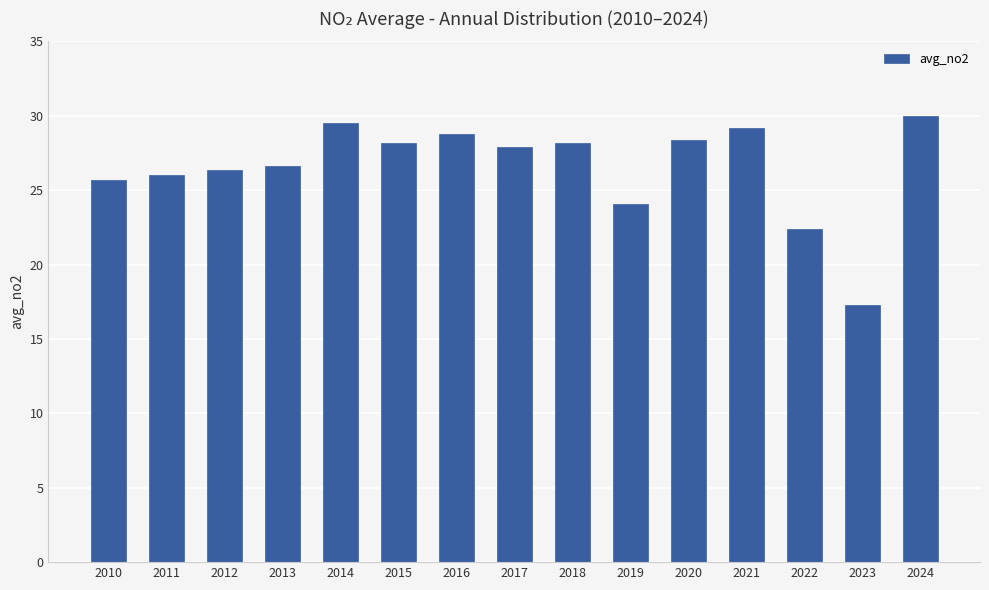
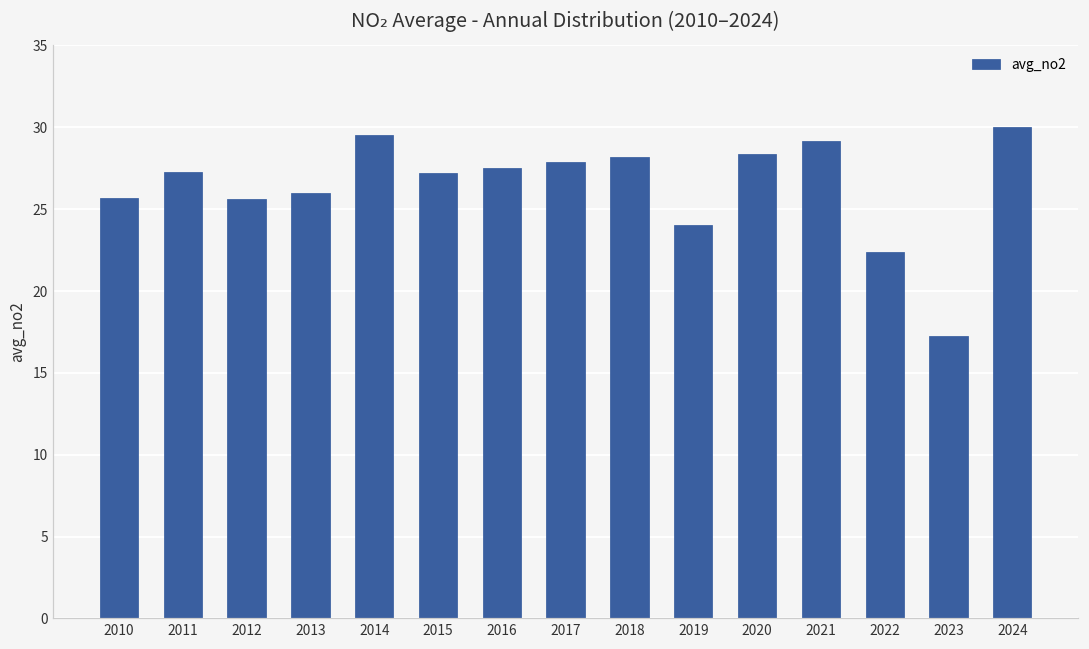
2011: 26.0 -> 27.3
2012: 26.4 -> 25.6
2013: 26.6 -> 26.0
2015: 28.2 -> 27.2
2016: 28.8 -> 27.5
